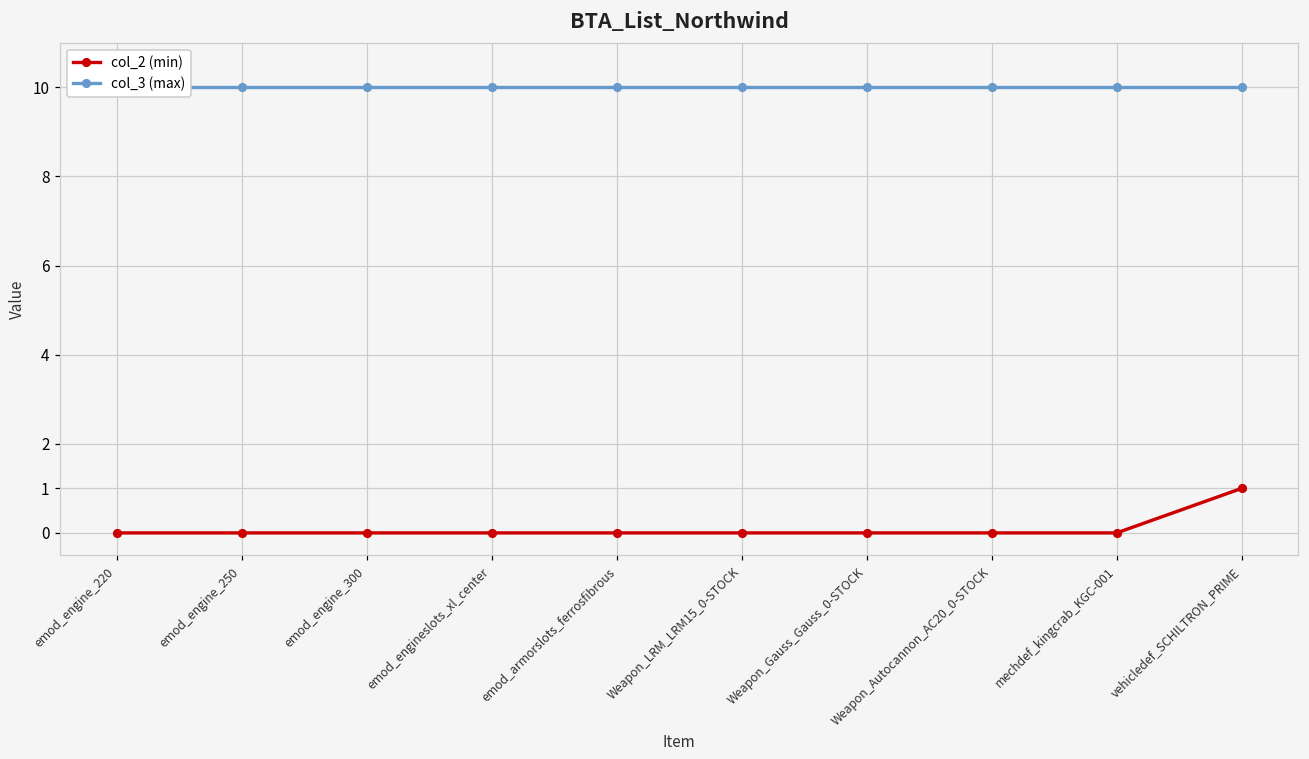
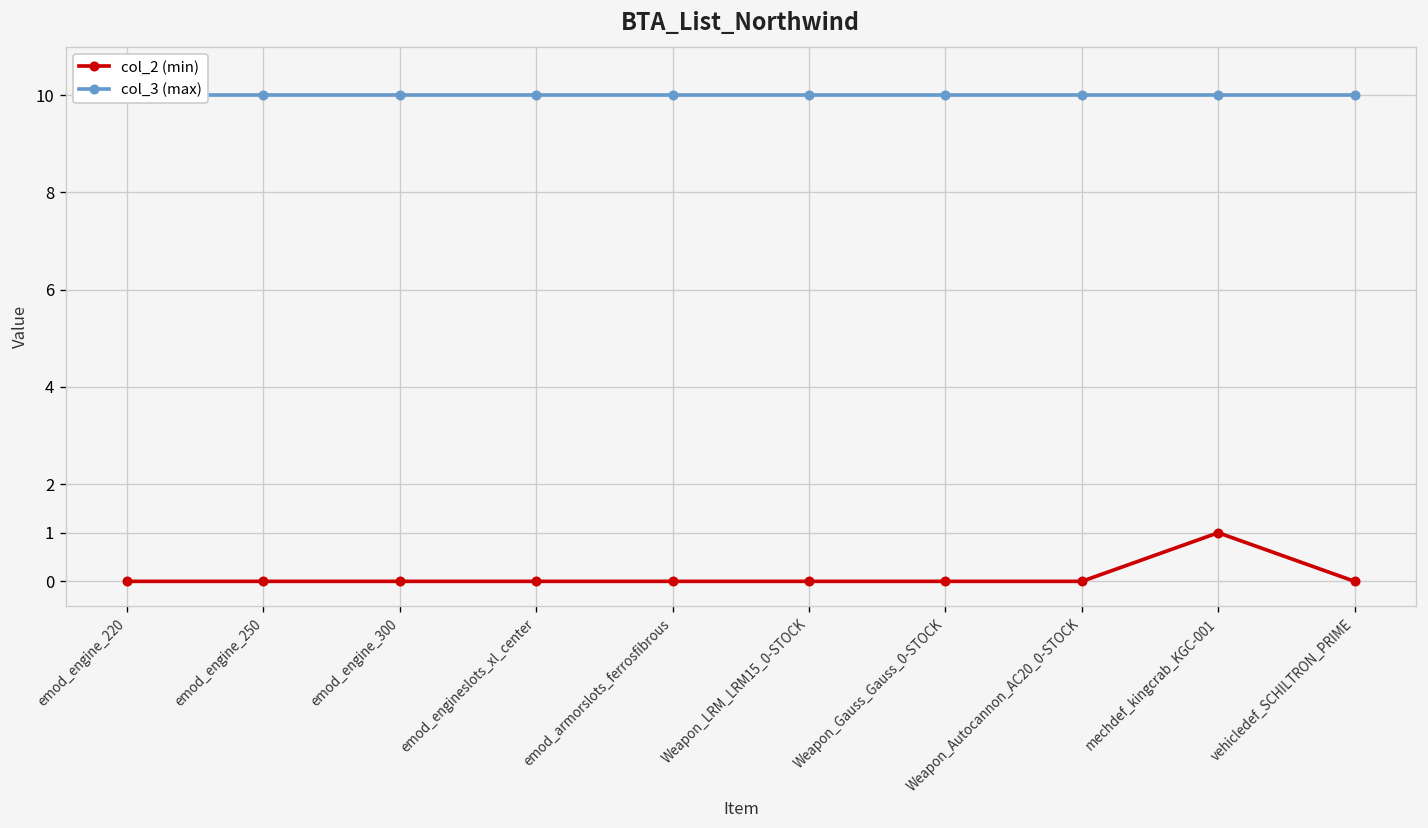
col_2 (min), mechdef_kingcrab_KGC-001: 0 -> 1
col_2 (min), vehicledef_SCHILTRON_PRIME: 1 -> 0
